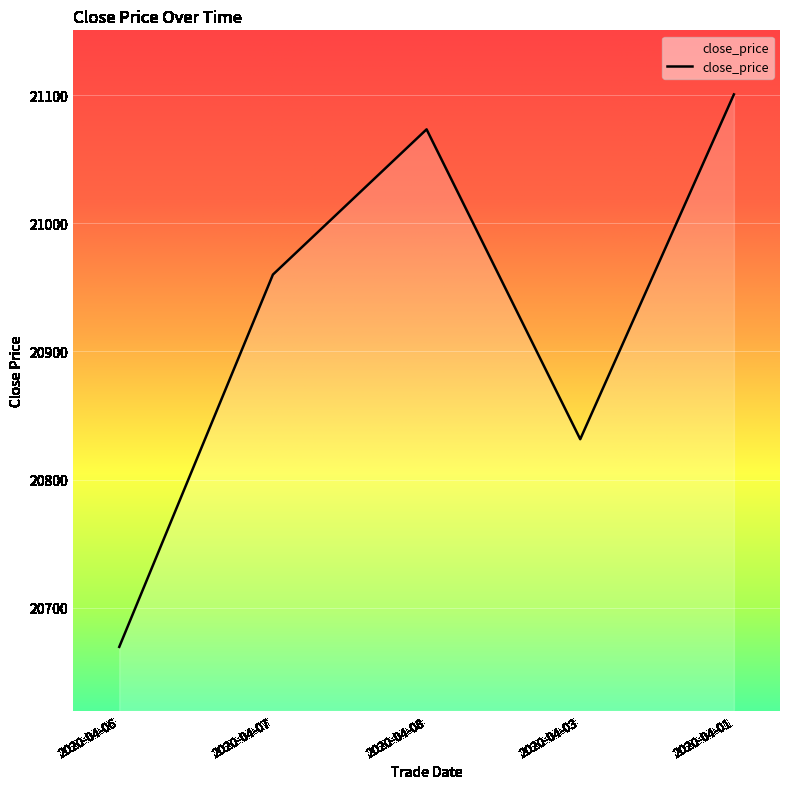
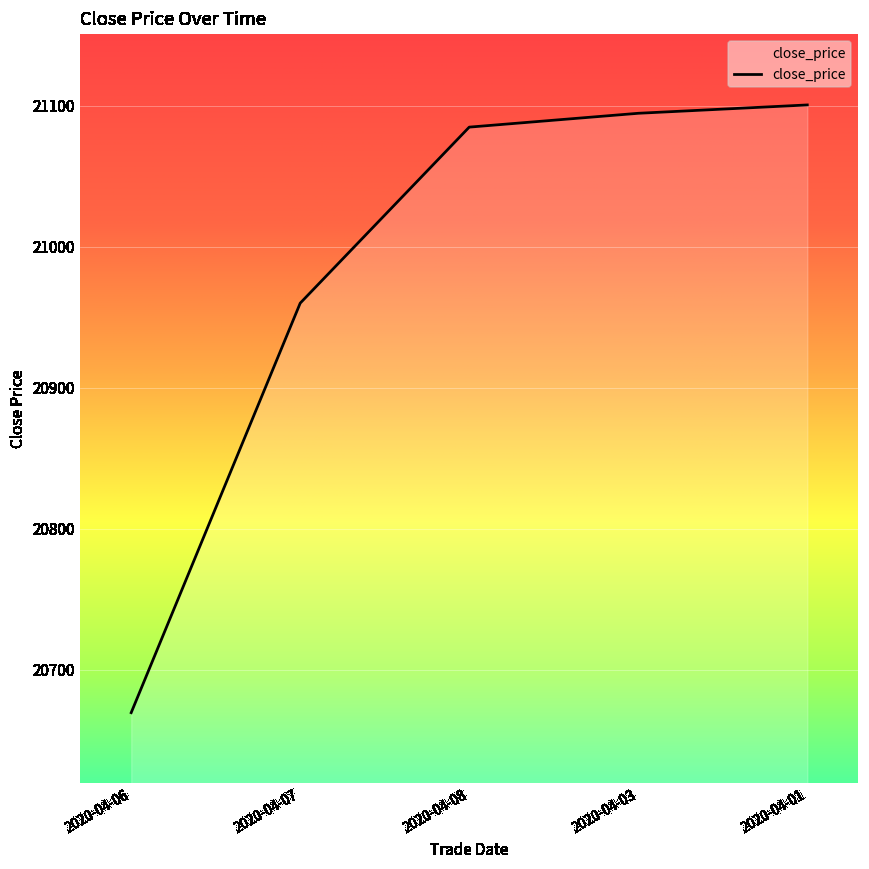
2020-04-08: 21073 -> 21085
2020-04-03: 20831 -> 21095
